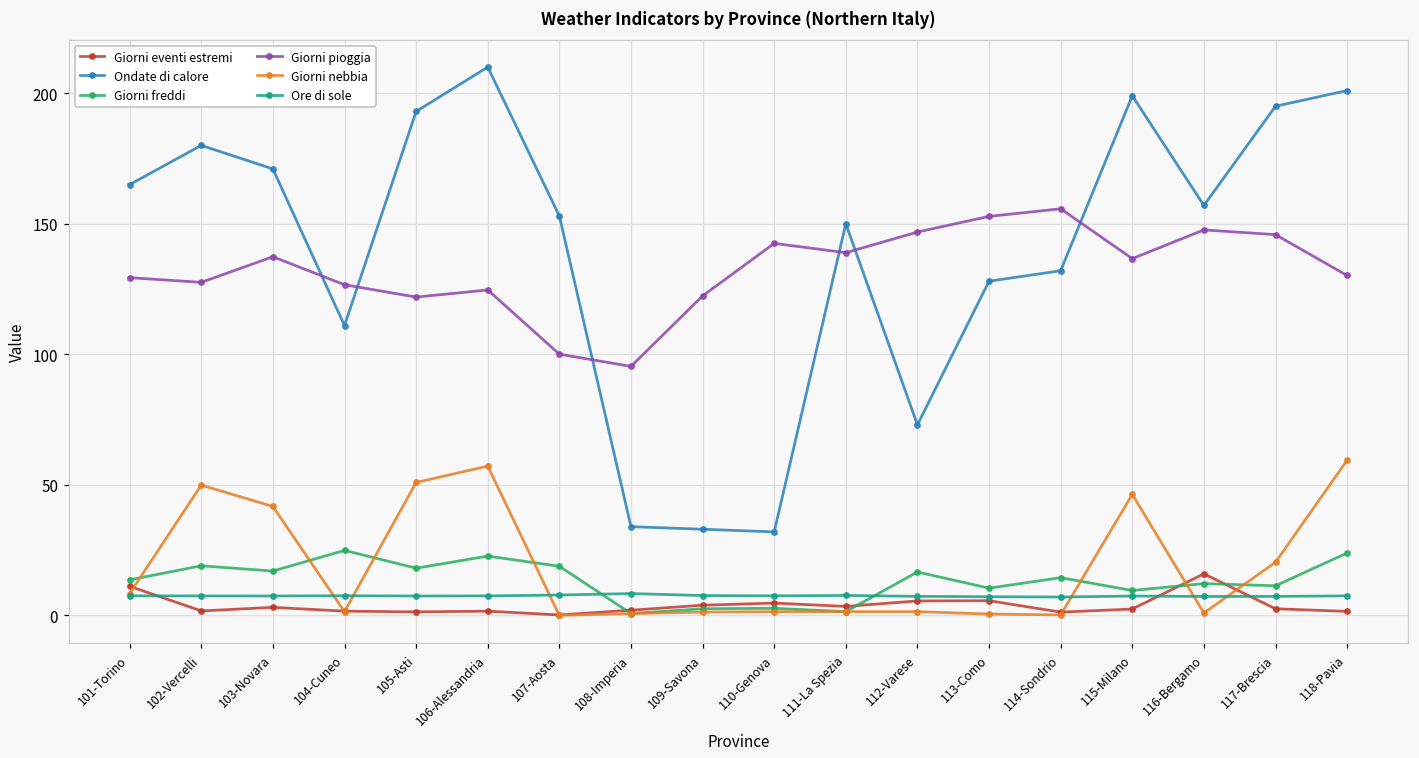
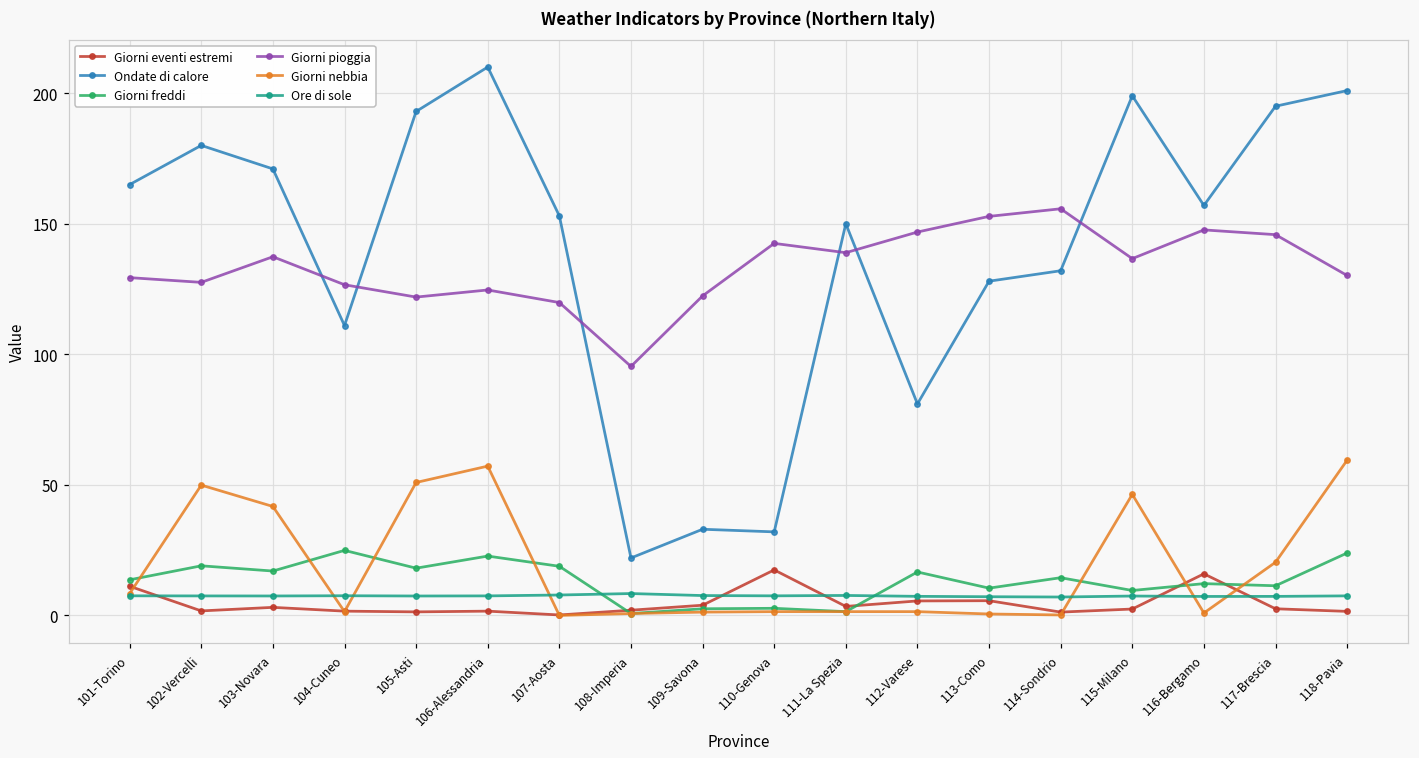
Giorni pioggia, 107-Aosta: 100 -> 120
Ondate di calore, 108-Imperia: 34 -> 22
Giorni eventi estremi, 110-Genova: 5 -> 17
Ondate di calore, 112-Varese: 73 -> 81
